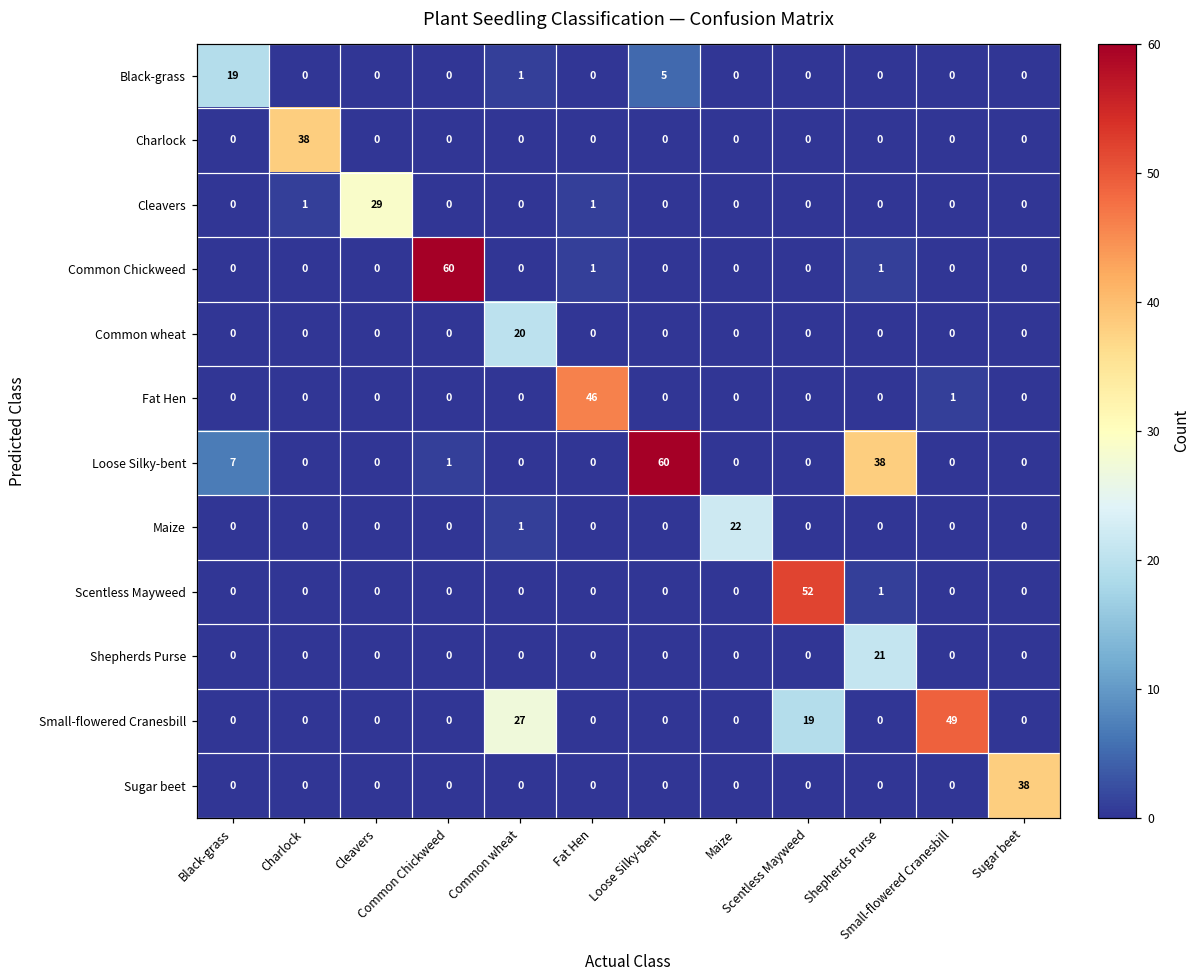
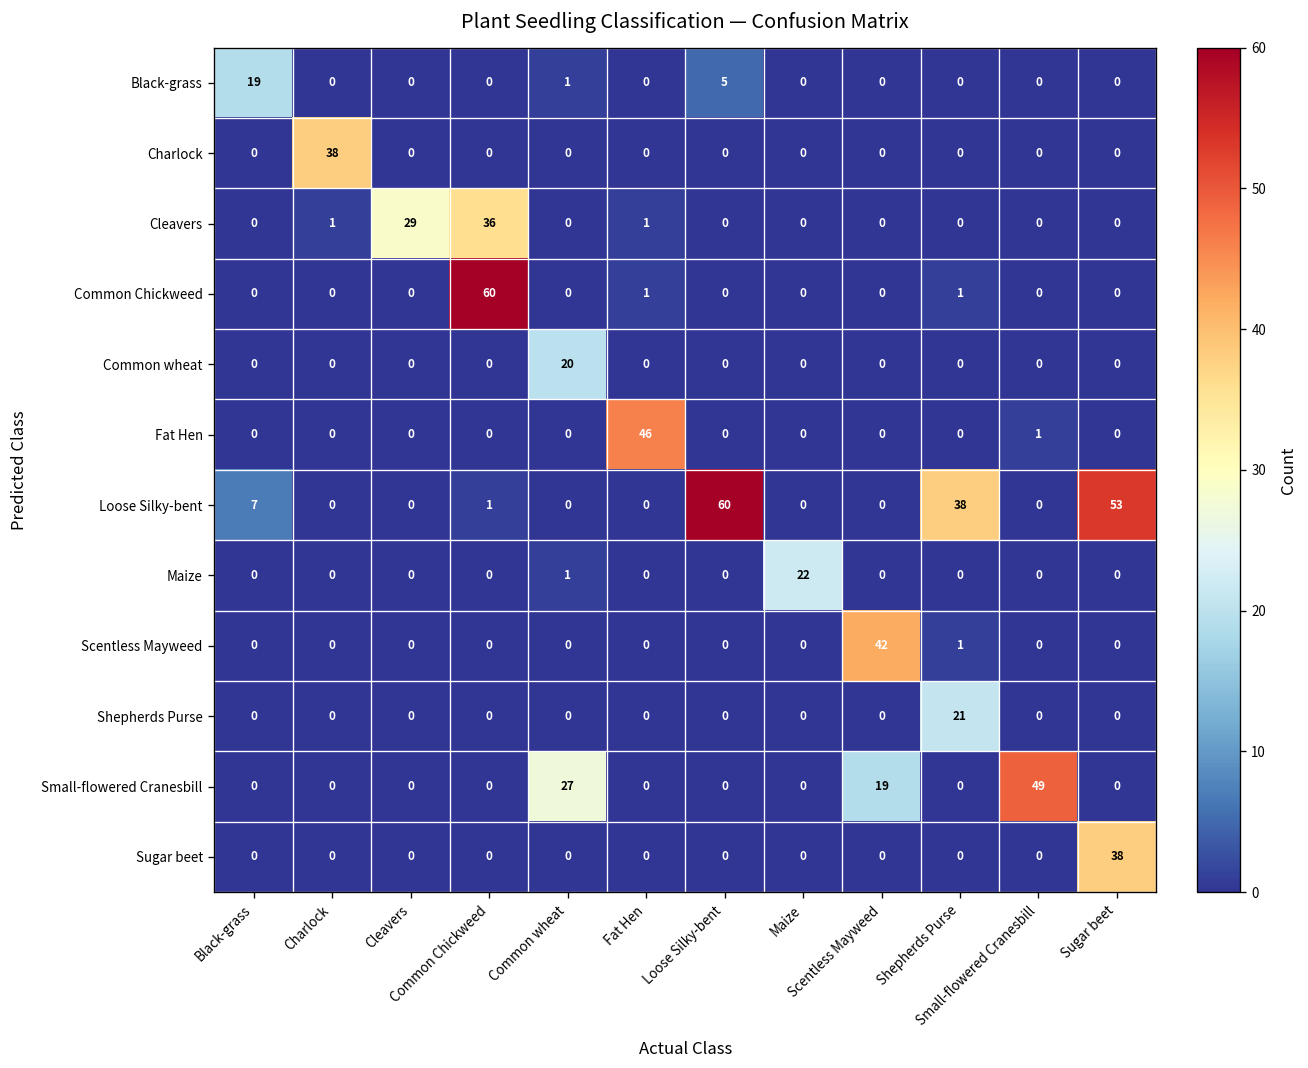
Cleavers, Common Chickweed: 0 -> 36
Loose Silky-bent, Sugar beet: 0 -> 53
Scentless Mayweed, Scentless Mayweed: 52 -> 42
